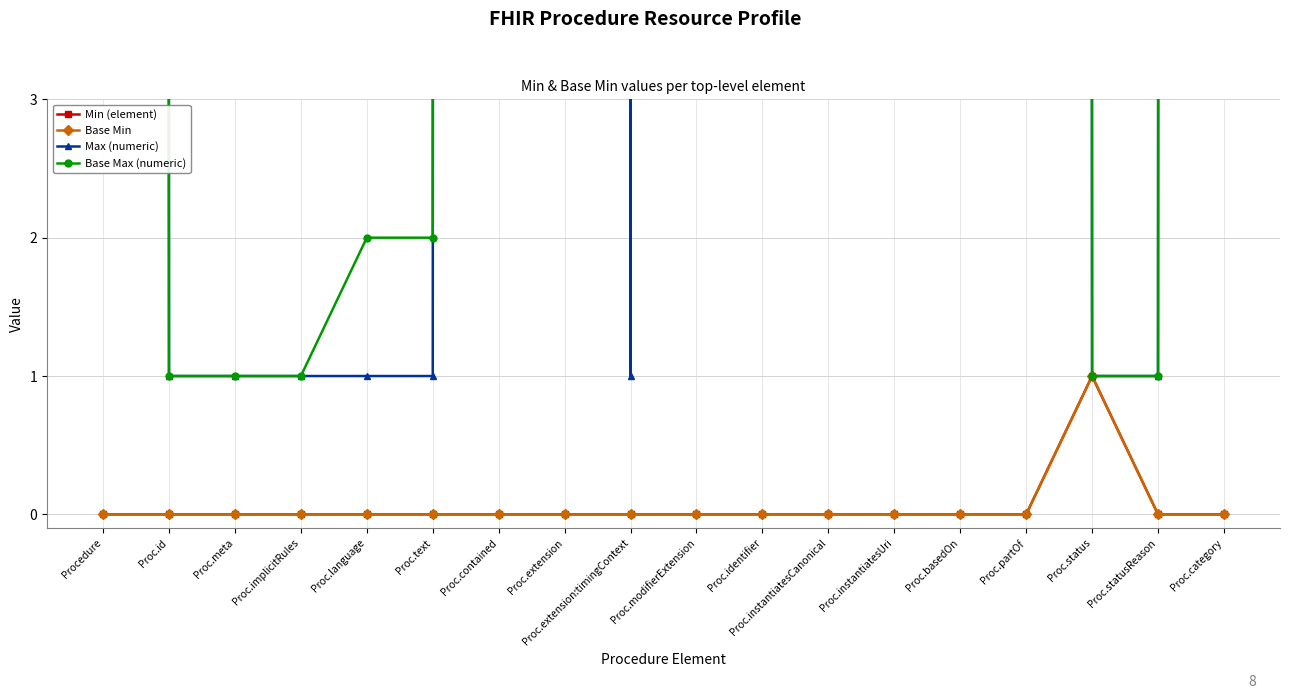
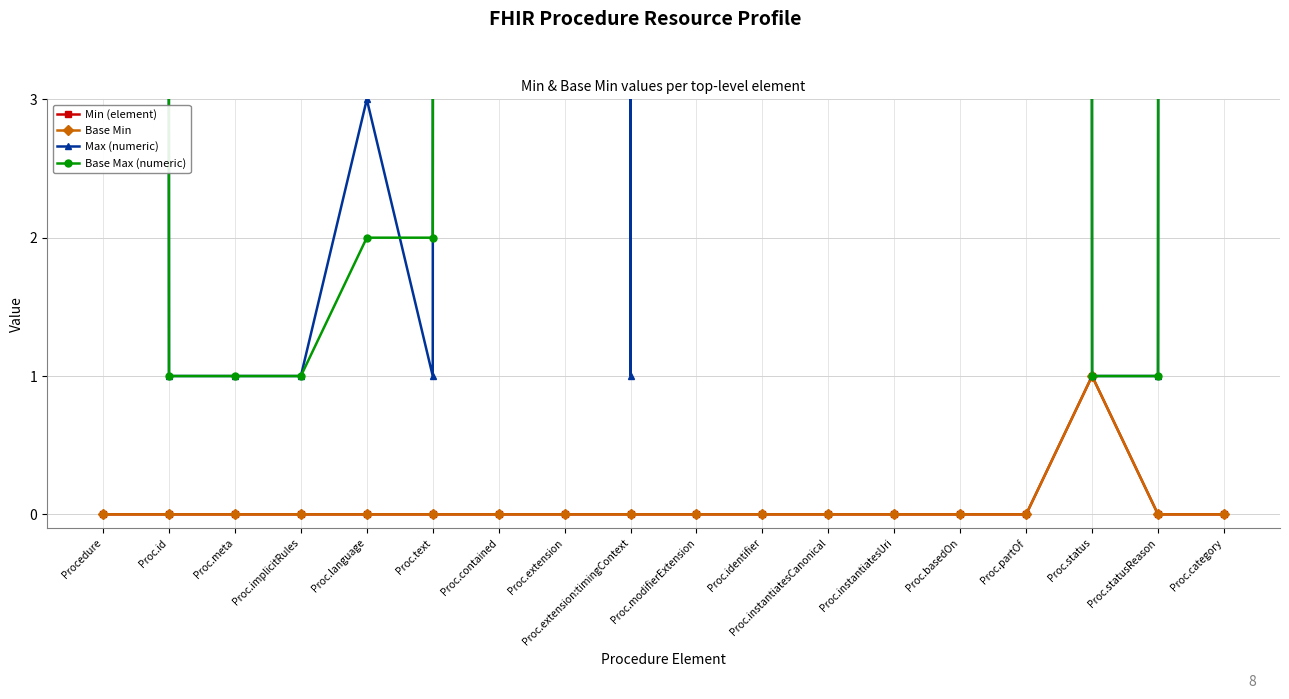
Max (numeric), Proc.language: 1 -> 3
